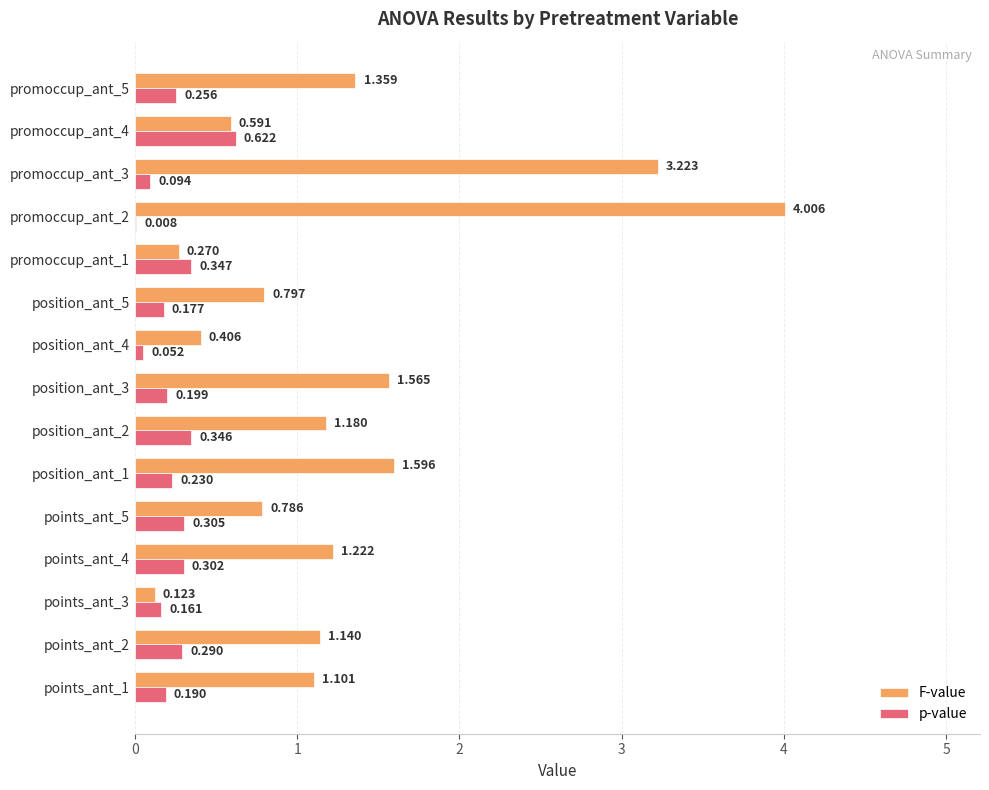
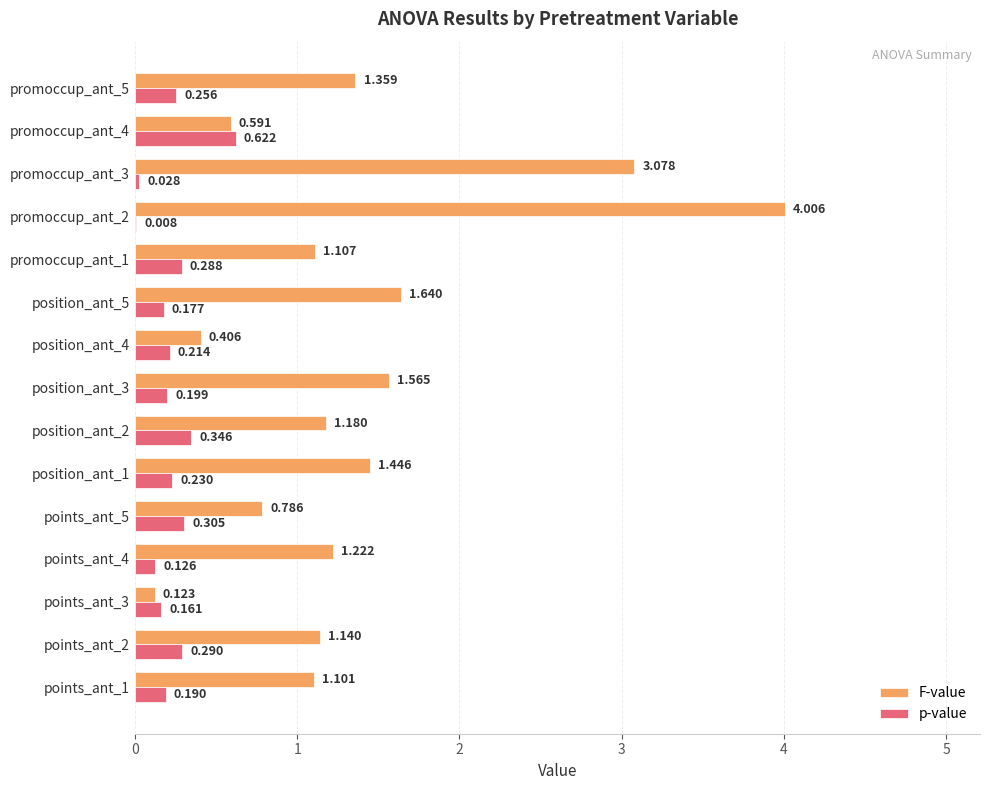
F-value, promoccup_ant_3: 3.223 -> 3.078
p-value, promoccup_ant_3: 0.094 -> 0.028
F-value, promoccup_ant_1: 0.270 -> 1.107
p-value, promoccup_ant_1: 0.347 -> 0.288
F-value, position_ant_5: 0.797 -> 1.640
p-value, position_ant_4: 0.052 -> 0.214
F-value, position_ant_1: 1.596 -> 1.446
p-value, points_ant_4: 0.302 -> 0.126
